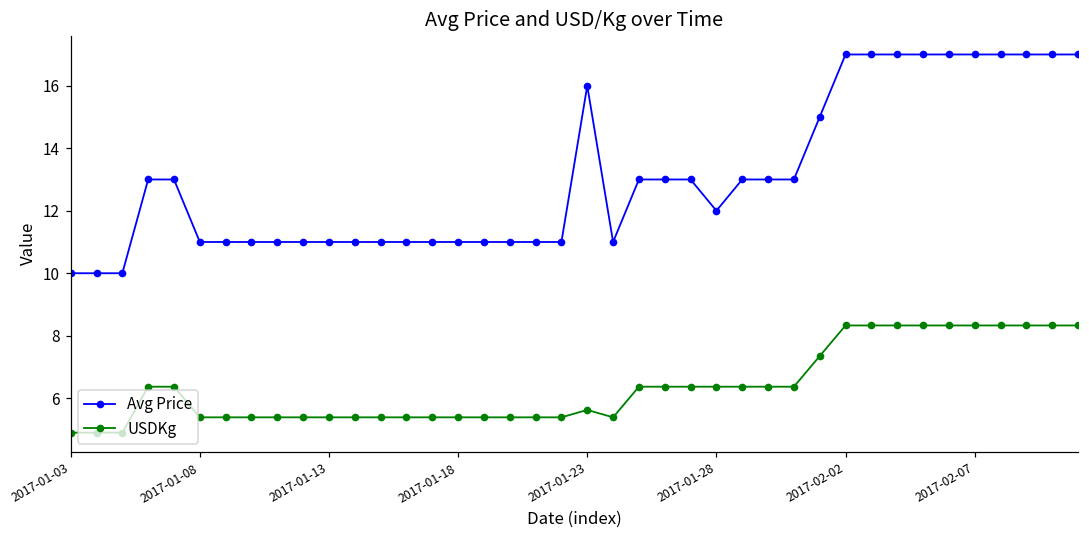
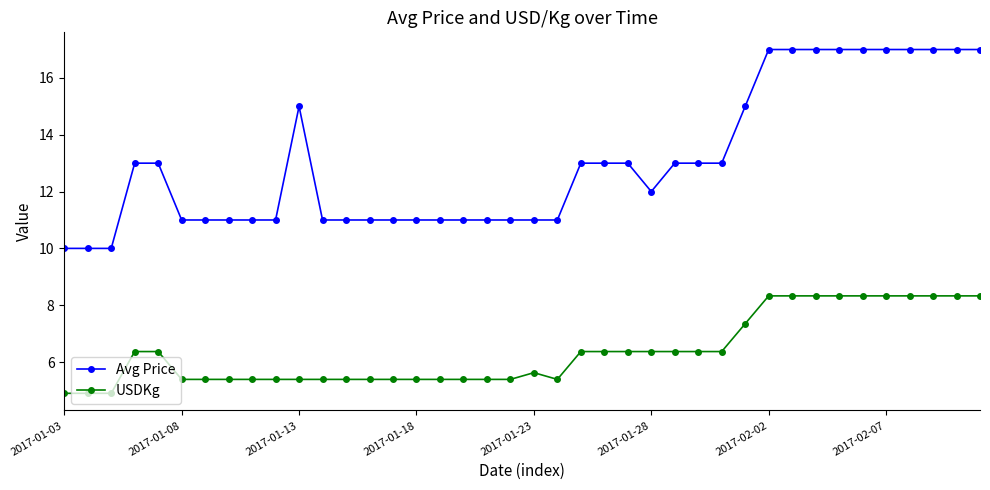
Avg Price, 2017-01-13: 11 -> 15
Avg Price, 2017-01-23: 16 -> 11
